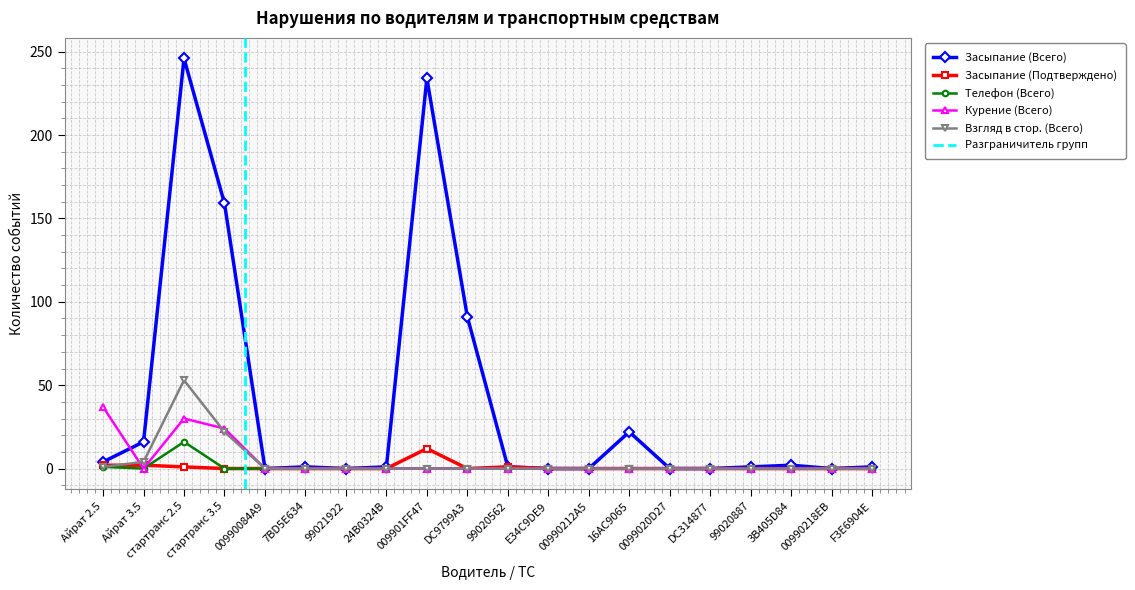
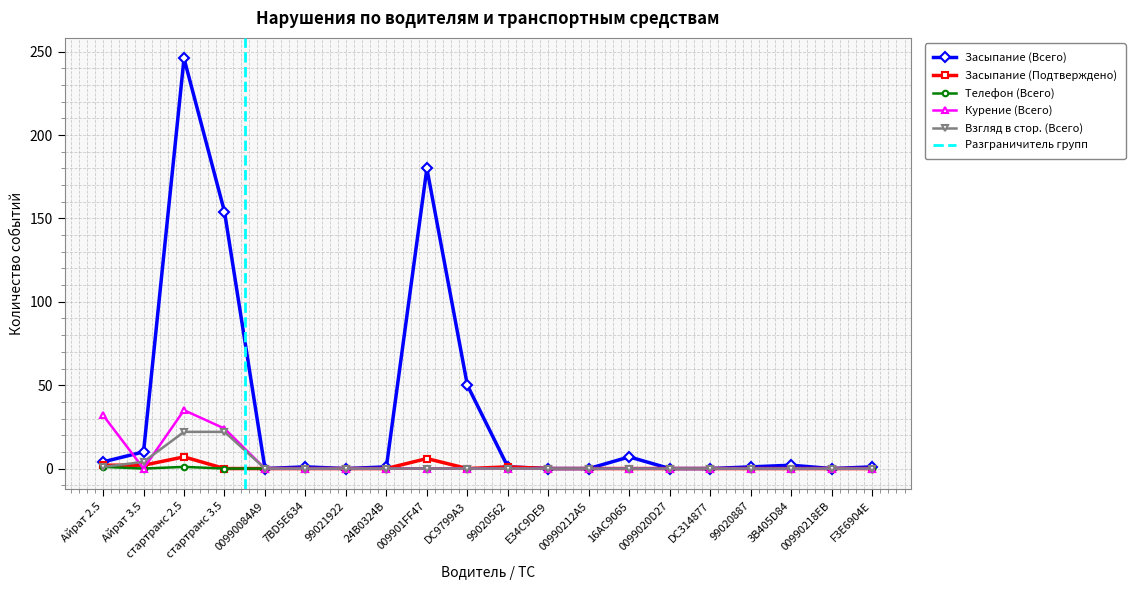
Курение (Всего), Айрат 2.5: 37 -> 32
Засыпание (Всего), Айрат 3.5: 16 -> 10
Засыпание (Подтверждено), стартранс 2.5: 1 -> 7
Телефон (Всего), стартранс 2.5: 16 -> 1
Курение (Всего), стартранс 2.5: 30 -> 35
Взгляд в стор. (Всего), стартранс 2.5: 53 -> 22
Засыпание (Всего), стартранс 3.5: 159 -> 154
Засыпание (Всего), 009901FF47: 234 -> 180
Засыпание (Подтверждено), 009901FF47: 12 -> 6
Засыпание (Всего), DC9799A3: 91 -> 50
Засыпание (Всего), 16AC9065: 22 -> 7
